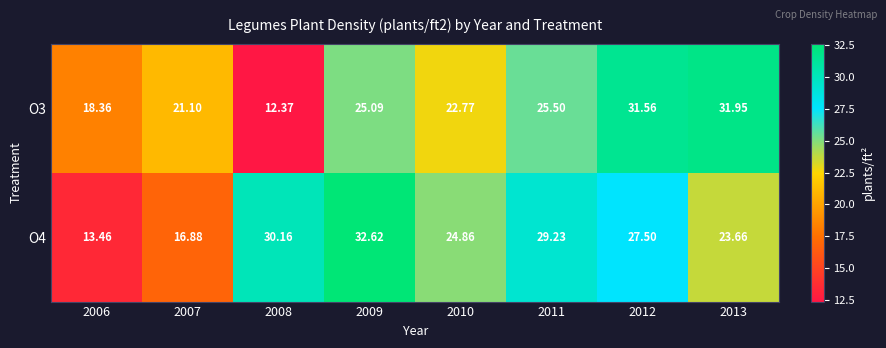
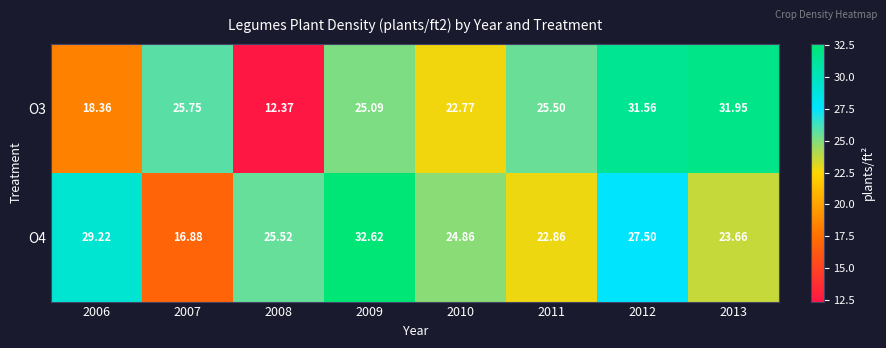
O3, 2007: 21.10 -> 25.75
O4, 2006: 13.46 -> 29.22
O4, 2008: 30.16 -> 25.52
O4, 2011: 29.23 -> 22.86
